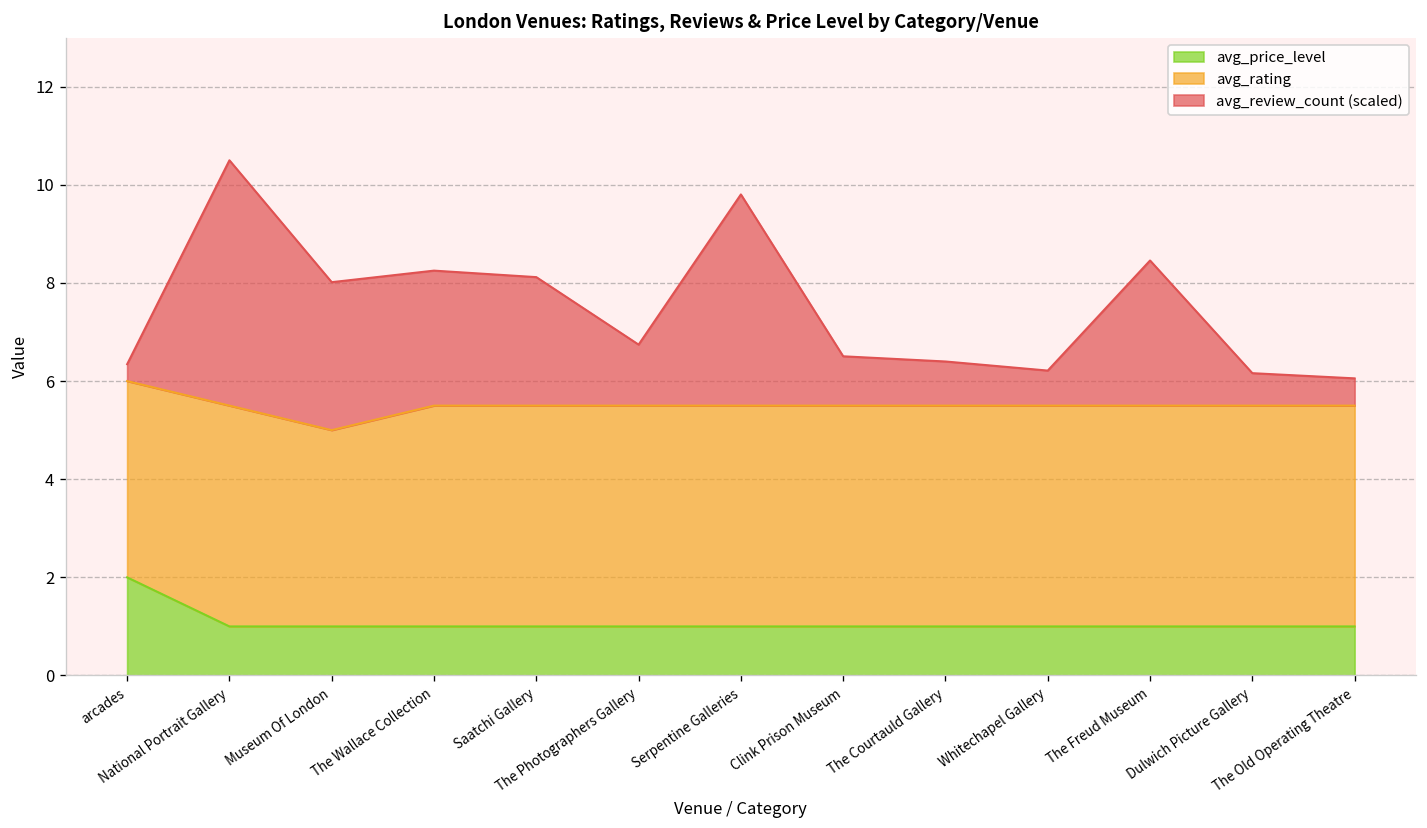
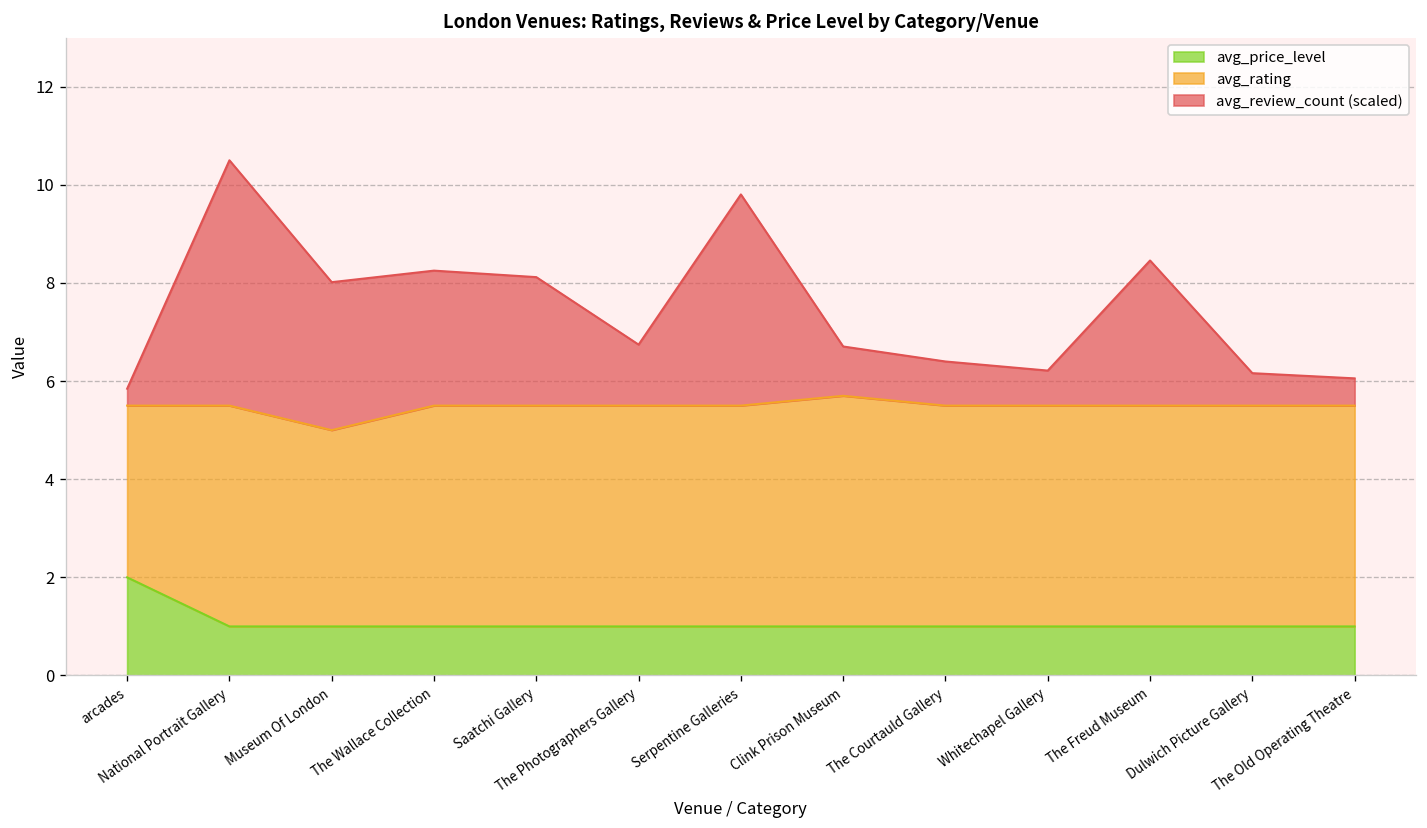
avg_rating, arcades: 4.0 -> 3.5
avg_rating, Clink Prison Museum: 4.5 -> 4.7
